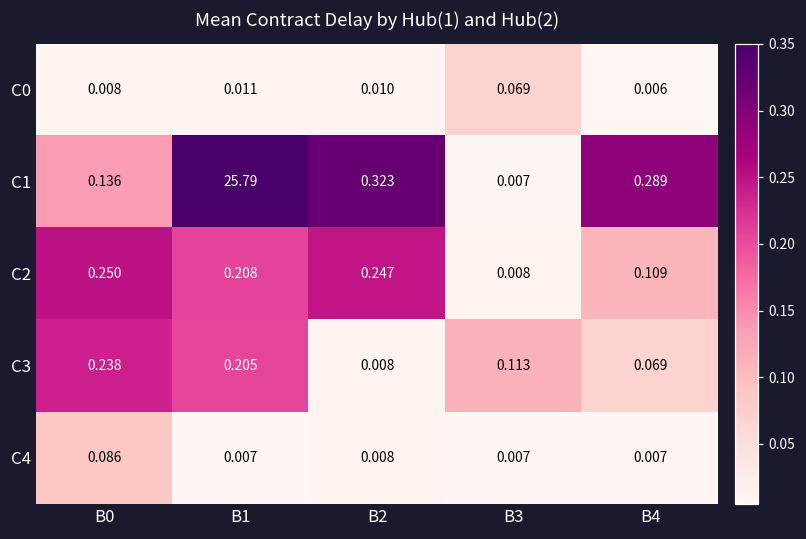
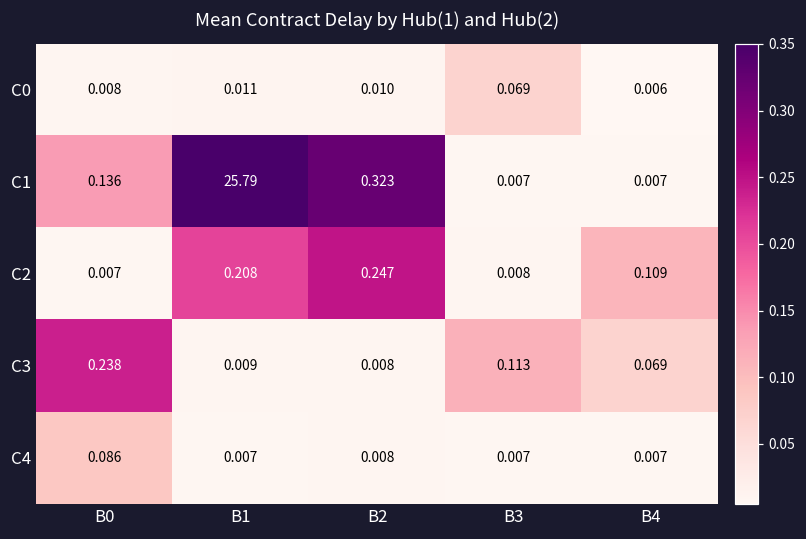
C1, B4: 0.289 -> 0.007
C2, B0: 0.250 -> 0.007
C3, B1: 0.205 -> 0.009
